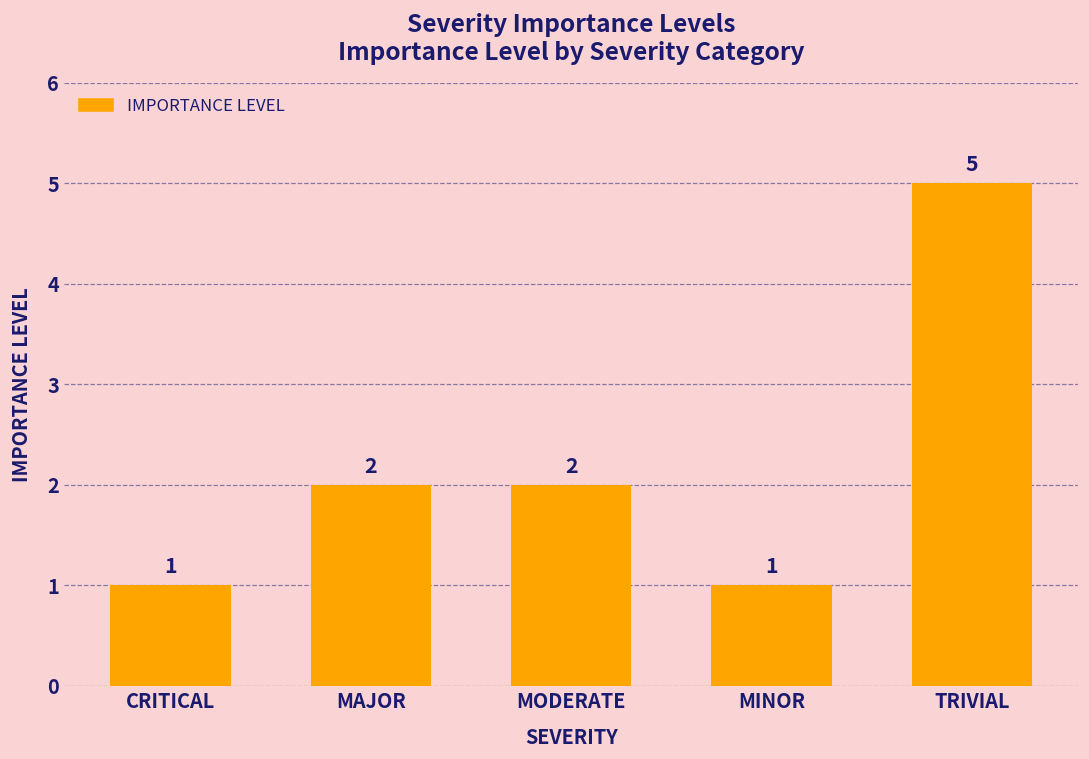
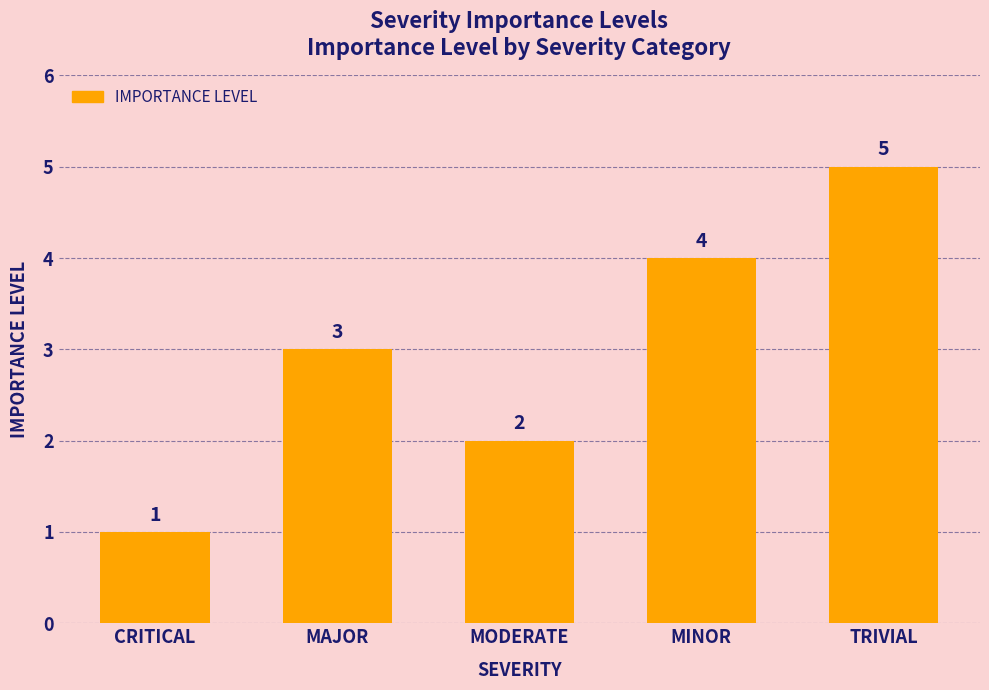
MAJOR: 2 -> 3
MINOR: 1 -> 4
